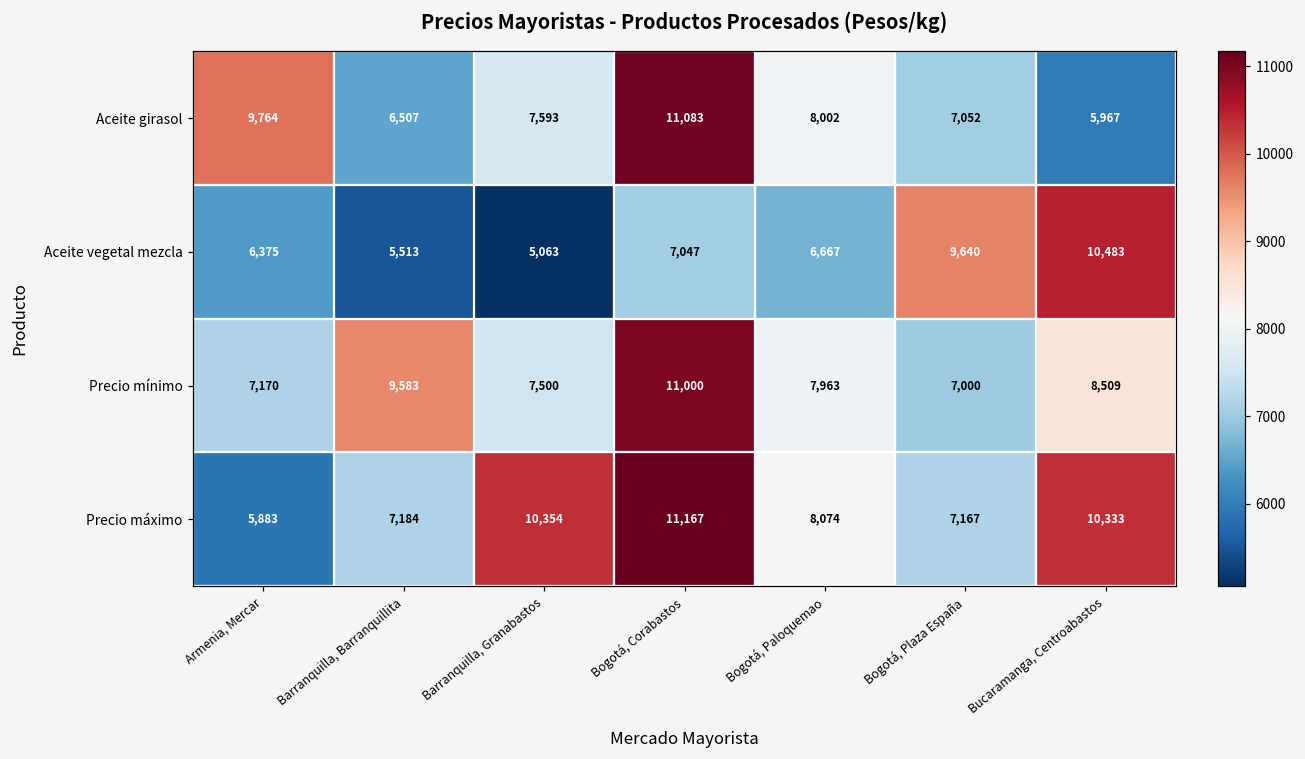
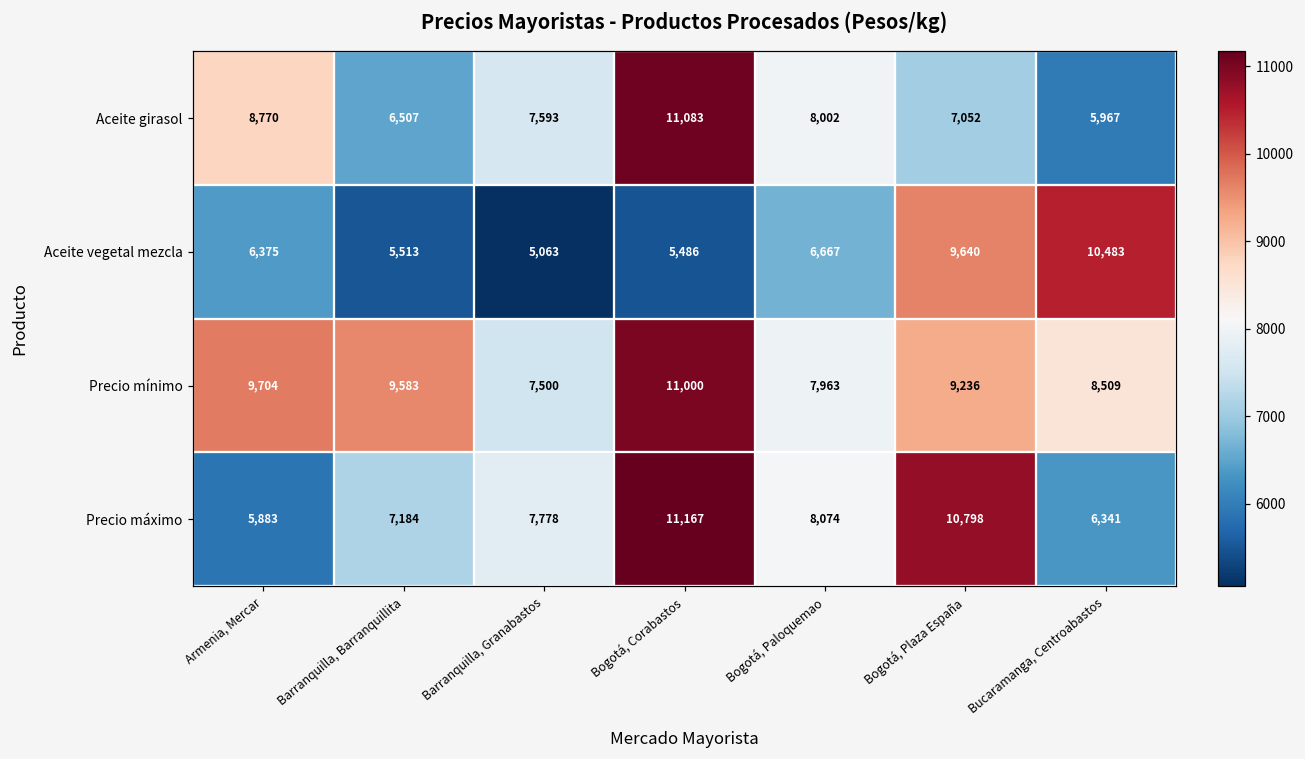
Aceite girasol, Armenia, Mercar: 9,764 -> 8,770
Aceite vegetal mezcla, Bogotá, Corabastos: 7,047 -> 5,486
Precio mínimo, Armenia, Mercar: 7,170 -> 9,704
Precio mínimo, Bogotá, Plaza España: 7,000 -> 9,236
Precio máximo, Barranquilla, Granabastos: 10,354 -> 7,778
Precio máximo, Bogotá, Plaza España: 7,167 -> 10,798
Precio máximo, Bucaramanga, Centroabastos: 10,333 -> 6,341
